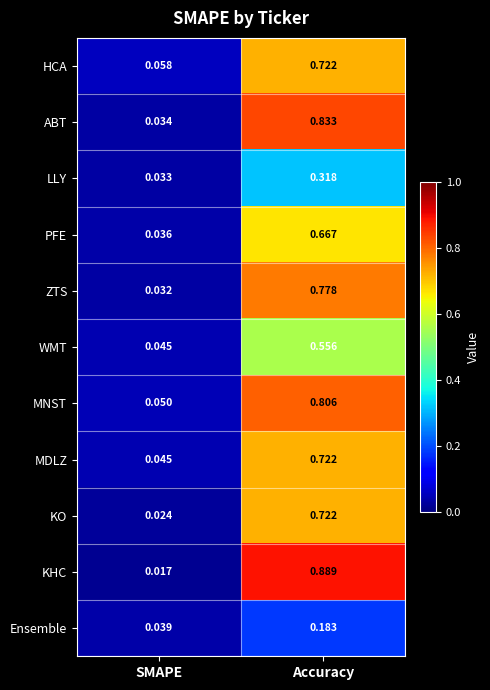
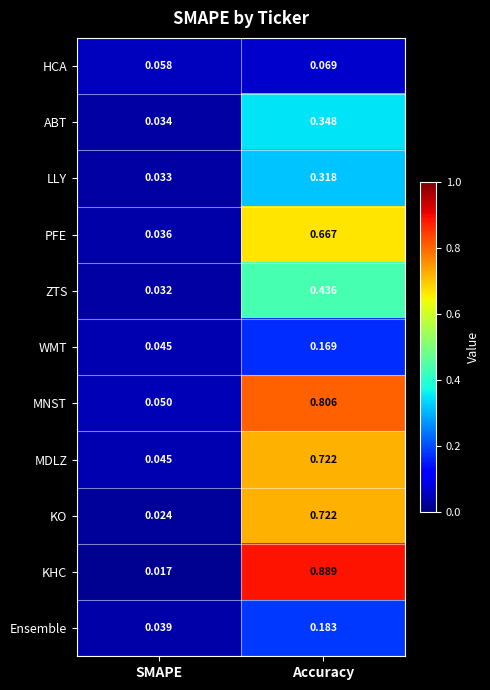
HCA, Accuracy: 0.722 -> 0.069
ABT, Accuracy: 0.833 -> 0.348
ZTS, Accuracy: 0.778 -> 0.436
WMT, Accuracy: 0.556 -> 0.169
